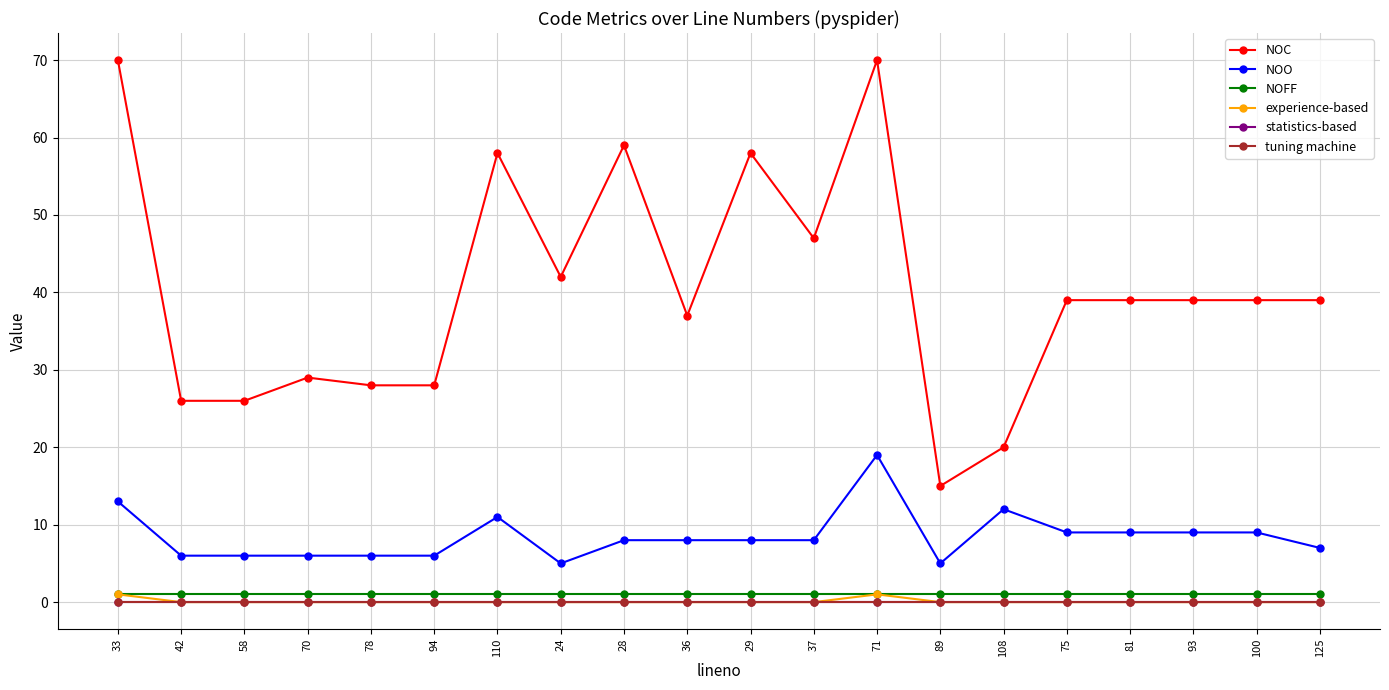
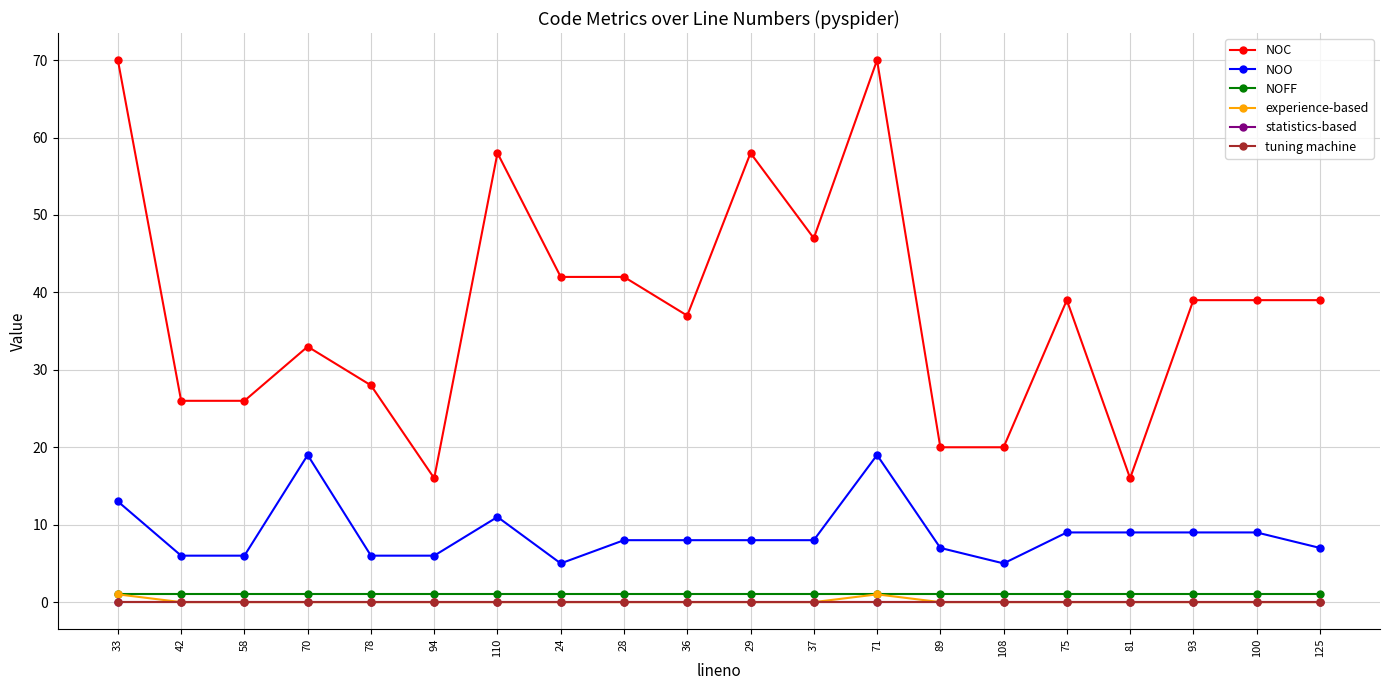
NOC, 70: 29 -> 33
NOO, 70: 6 -> 19
NOC, 94: 28 -> 16
NOC, 28: 59 -> 42
NOC, 89: 15 -> 20
NOO, 89: 5 -> 7
NOO, 108: 12 -> 5
NOC, 81: 39 -> 16
